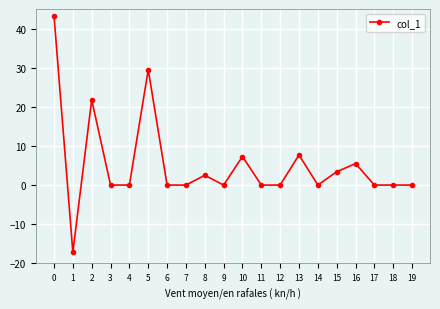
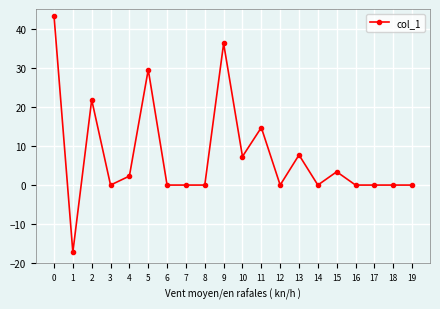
4: 0 -> 2
8: 3 -> 0
9: 0 -> 36
11: 0 -> 15
16: 6 -> 0
